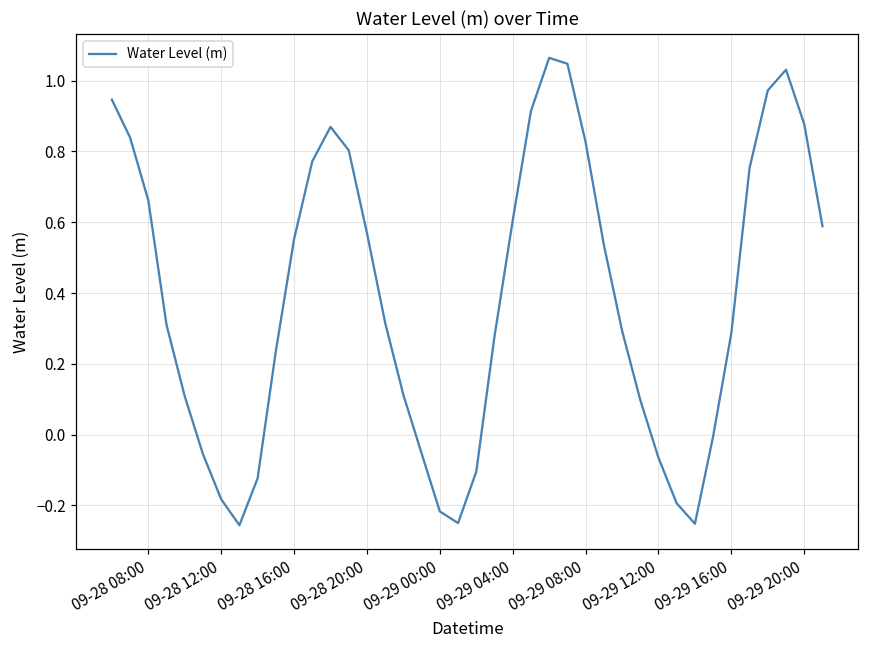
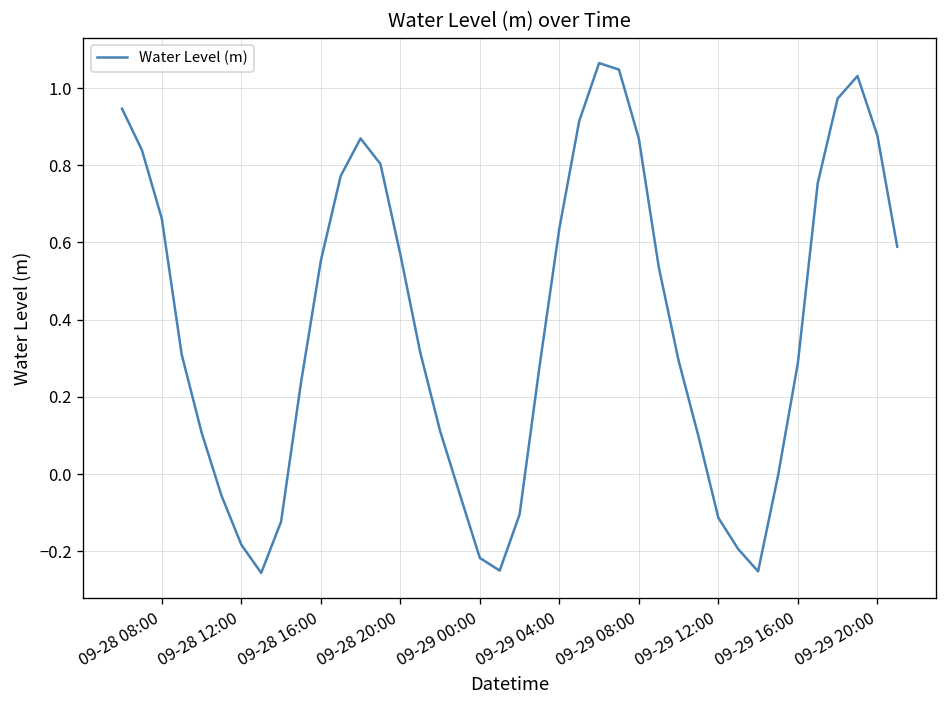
09-29 04:00: 0.61 -> 0.64
09-29 08:00: 0.83 -> 0.87
09-29 12:00: -0.07 -> -0.11
